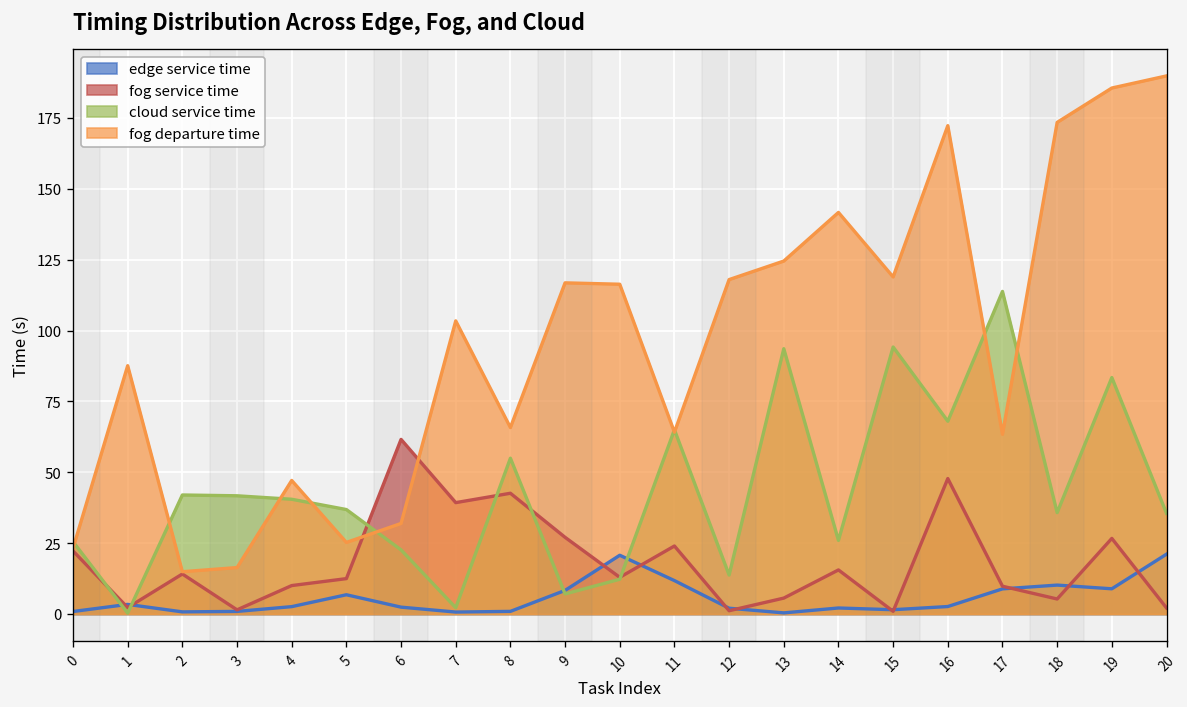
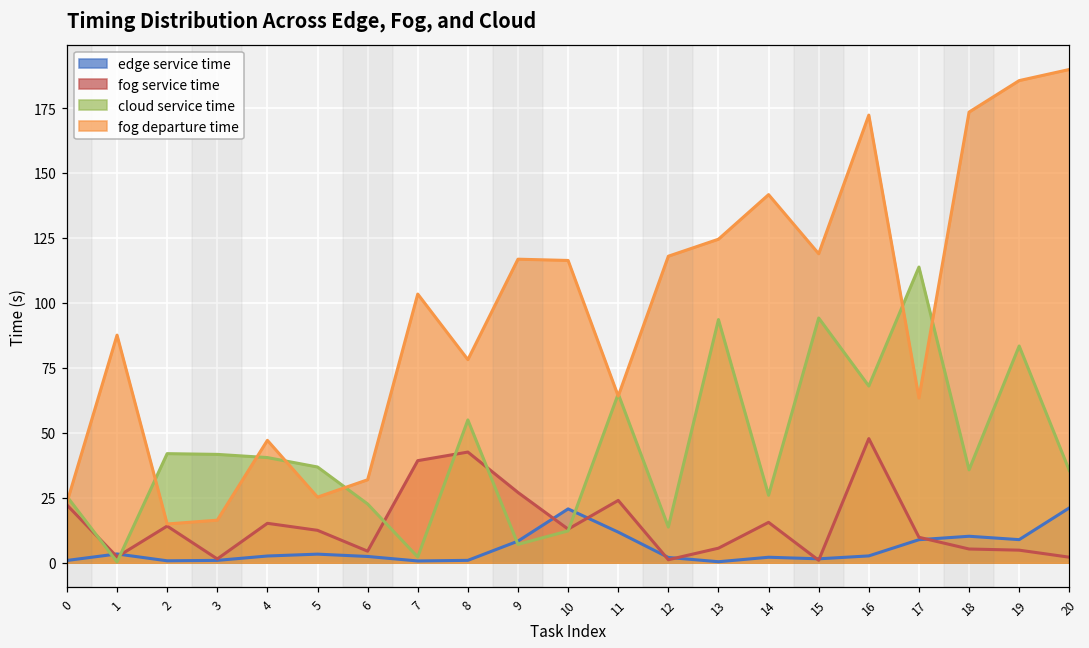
fog service time, 4: 10 -> 15
edge service time, 5: 7 -> 3
fog service time, 6: 62 -> 4
fog departure time, 8: 66 -> 78
fog service time, 19: 27 -> 5
